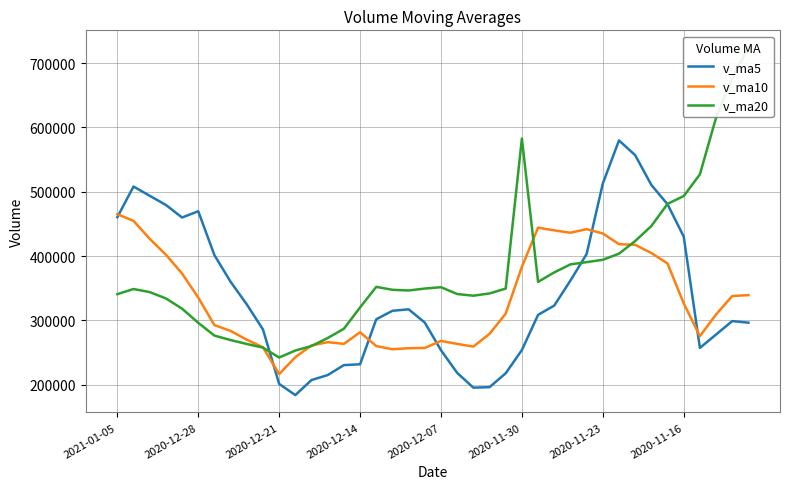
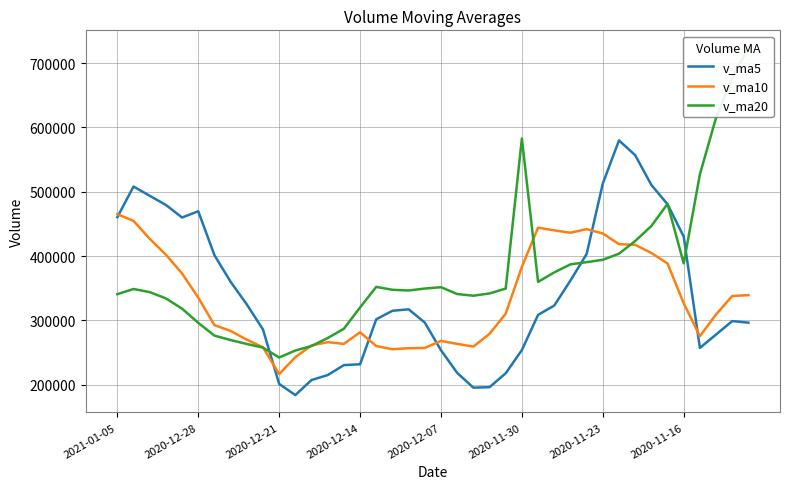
v_ma20, 2020-11-16: 490000 -> 390000
